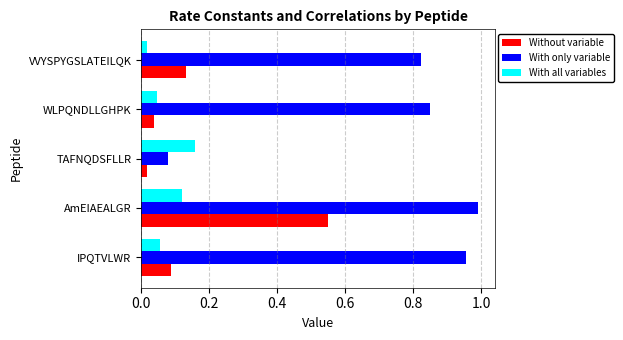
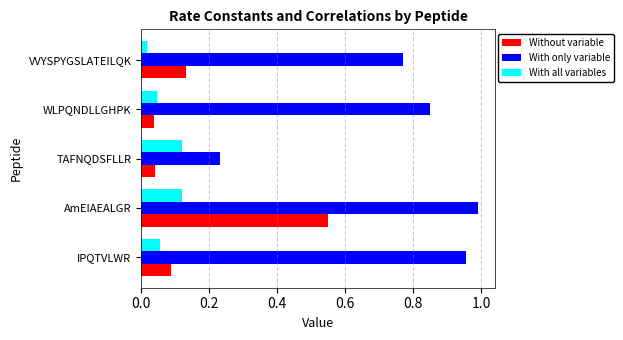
With only variable, VVYSPYGSLATEILQK: 0.82 -> 0.77
With all variables, TAFNQDSFLLR: 0.16 -> 0.12
With only variable, TAFNQDSFLLR: 0.08 -> 0.23
Without variable, TAFNQDSFLLR: 0.02 -> 0.04
